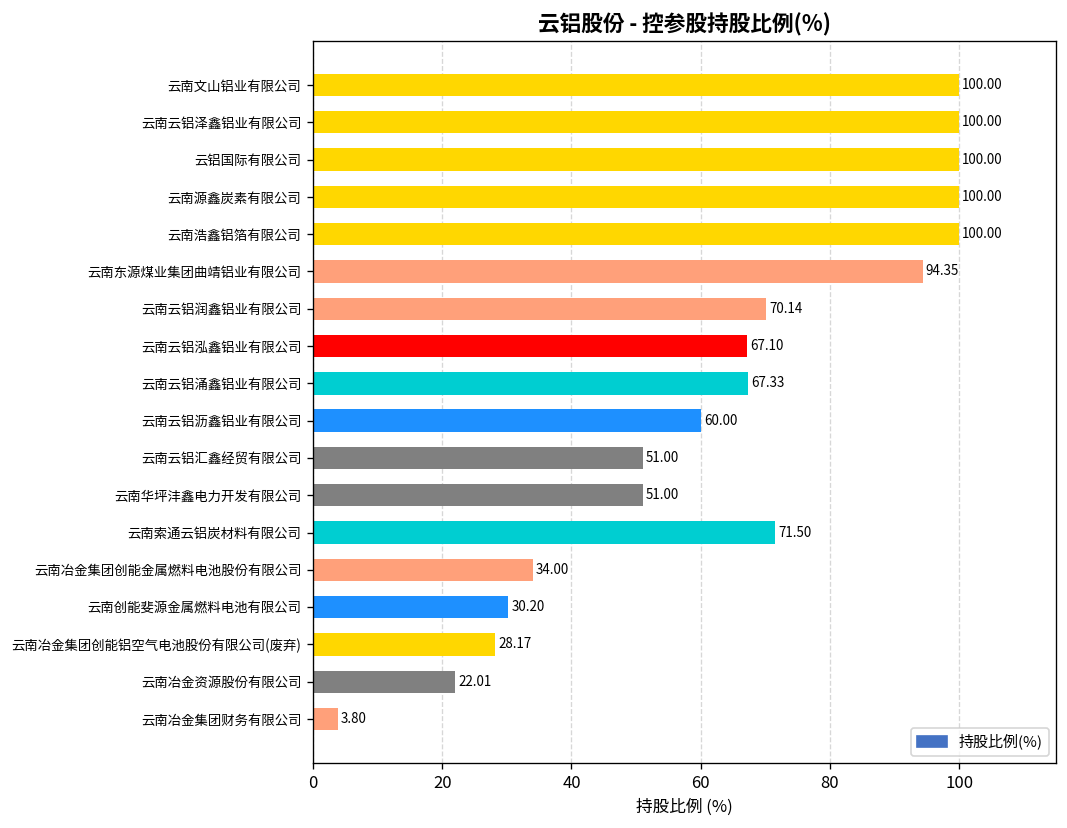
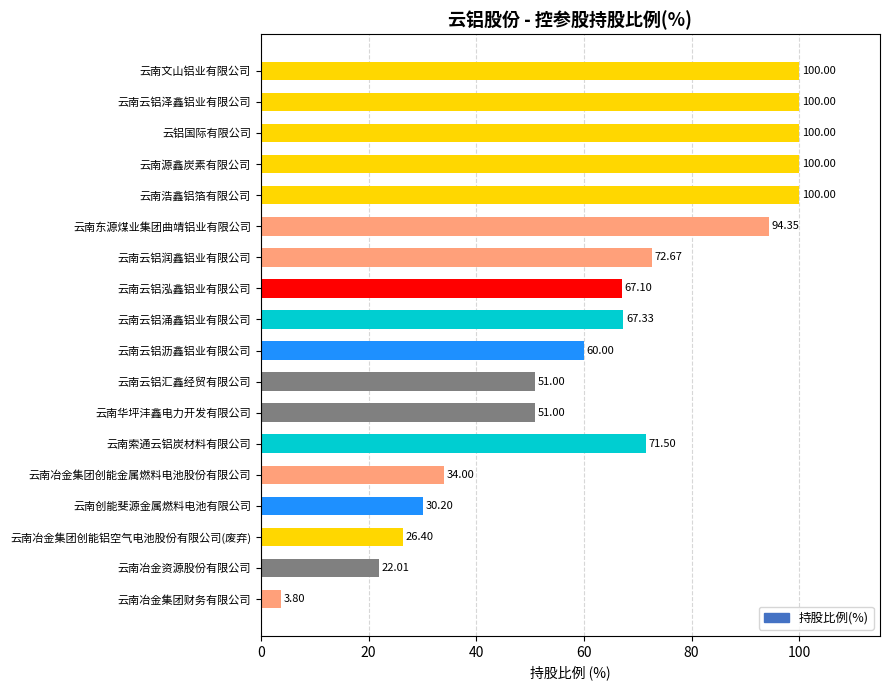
云南云铝润鑫铝业有限公司: 70.14 -> 72.67
云南冶金集团创能铝空气电池股份有限公司(废弃): 28.17 -> 26.40
